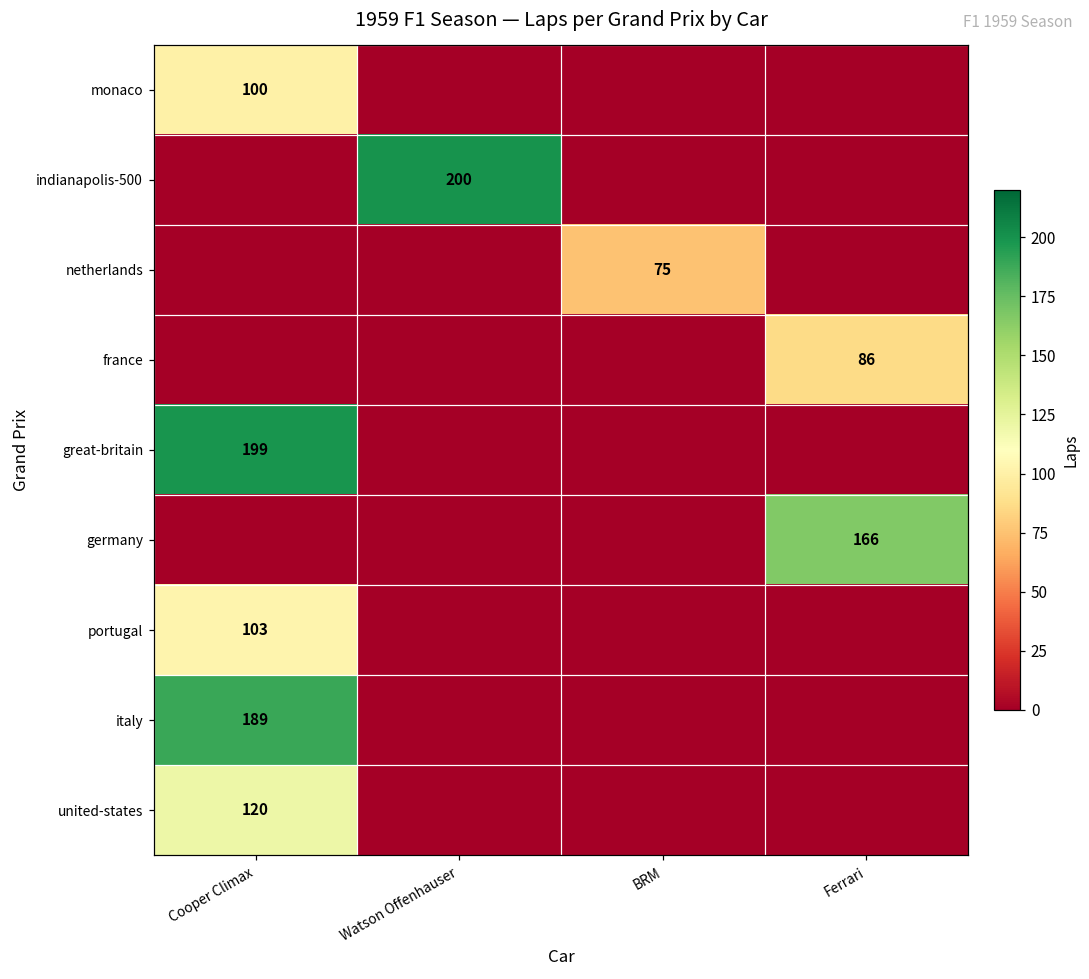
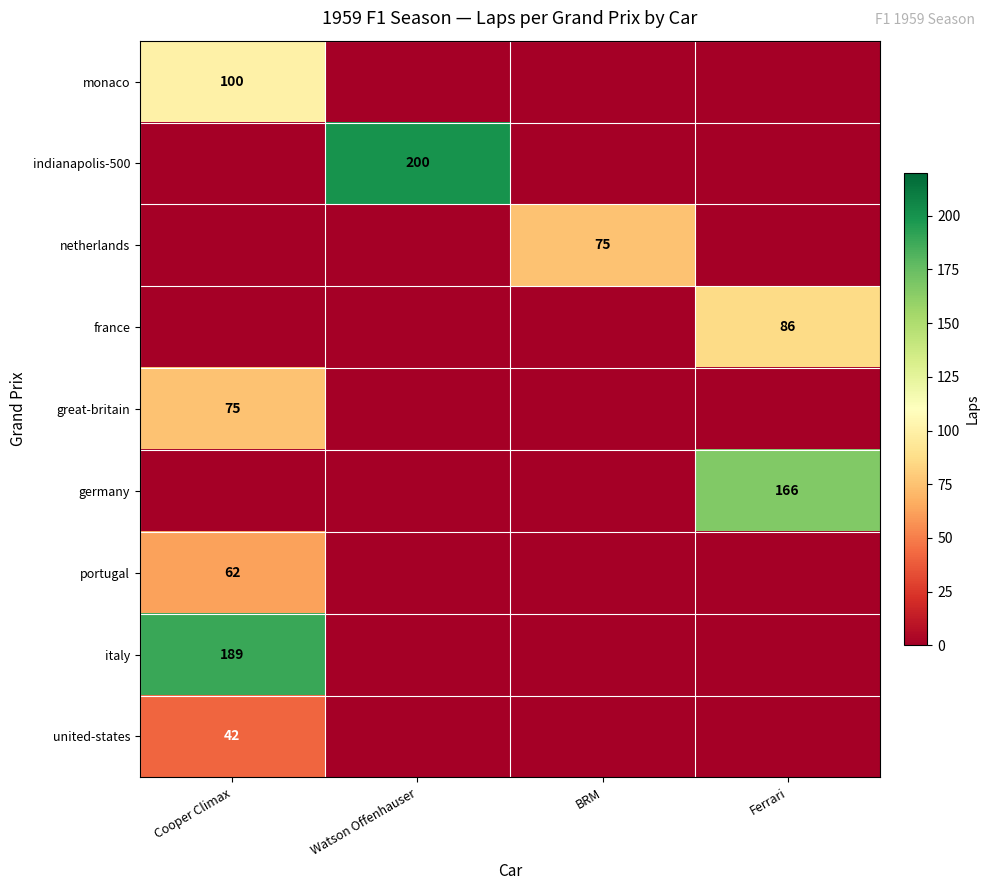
great-britain, Cooper Climax: 199 -> 75
portugal, Cooper Climax: 103 -> 62
united-states, Cooper Climax: 120 -> 42
